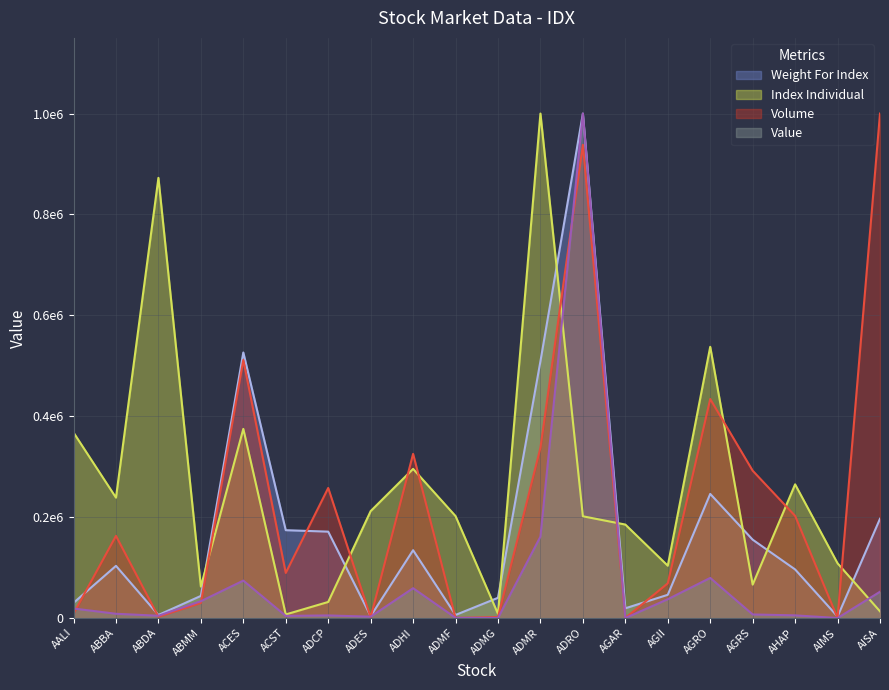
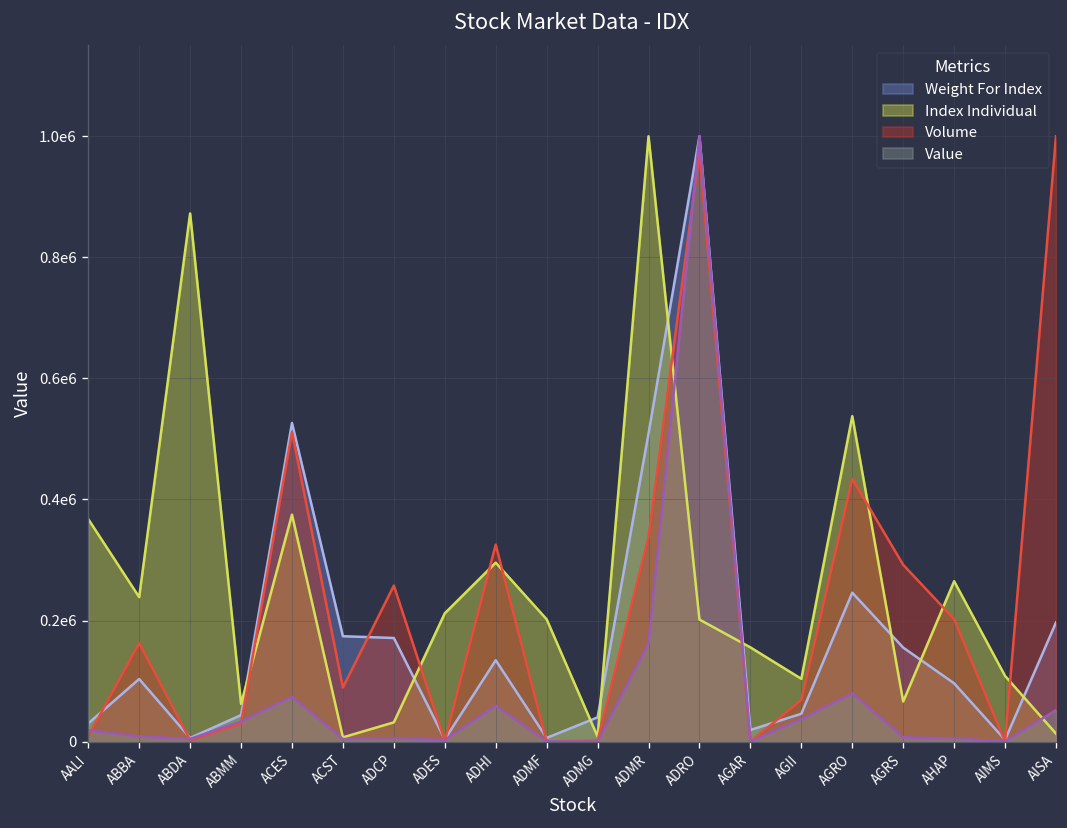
Volume, ADRO: 940000 -> 970000
Index Individual, AGAR: 190000 -> 160000
